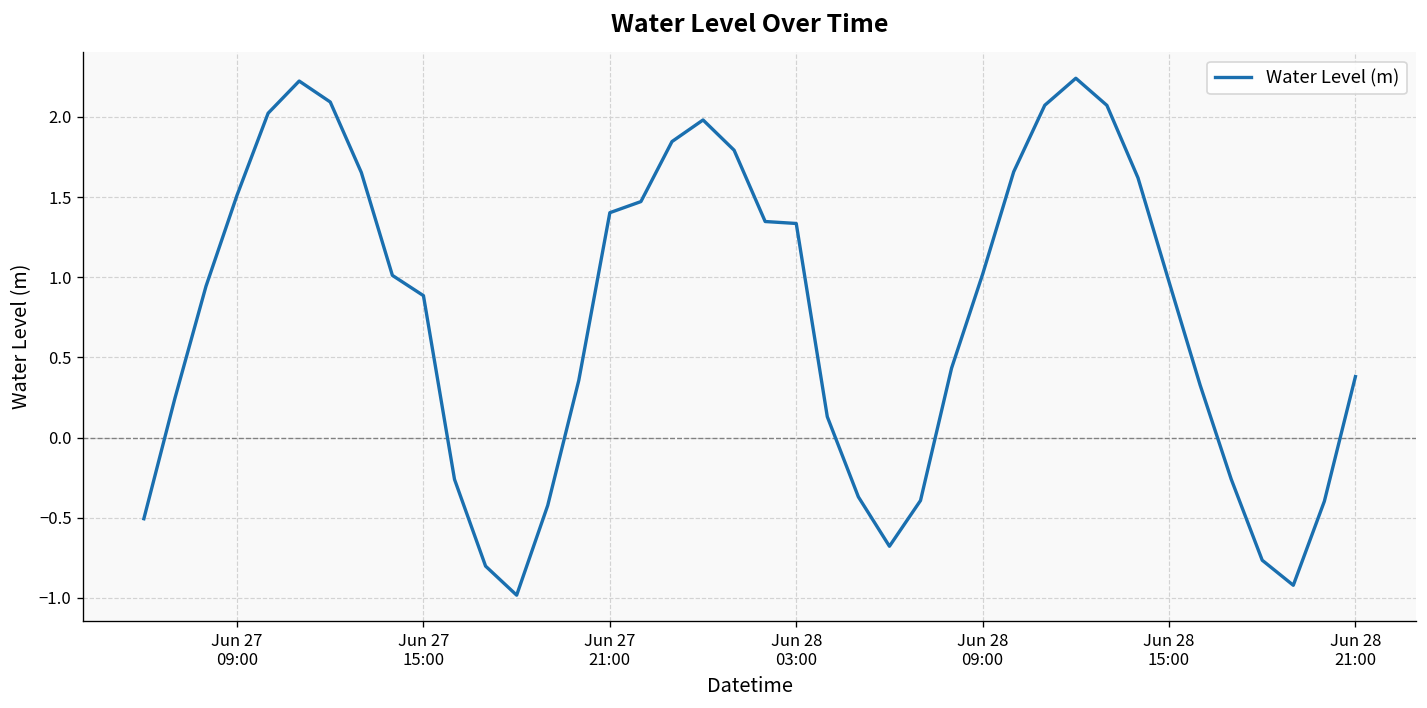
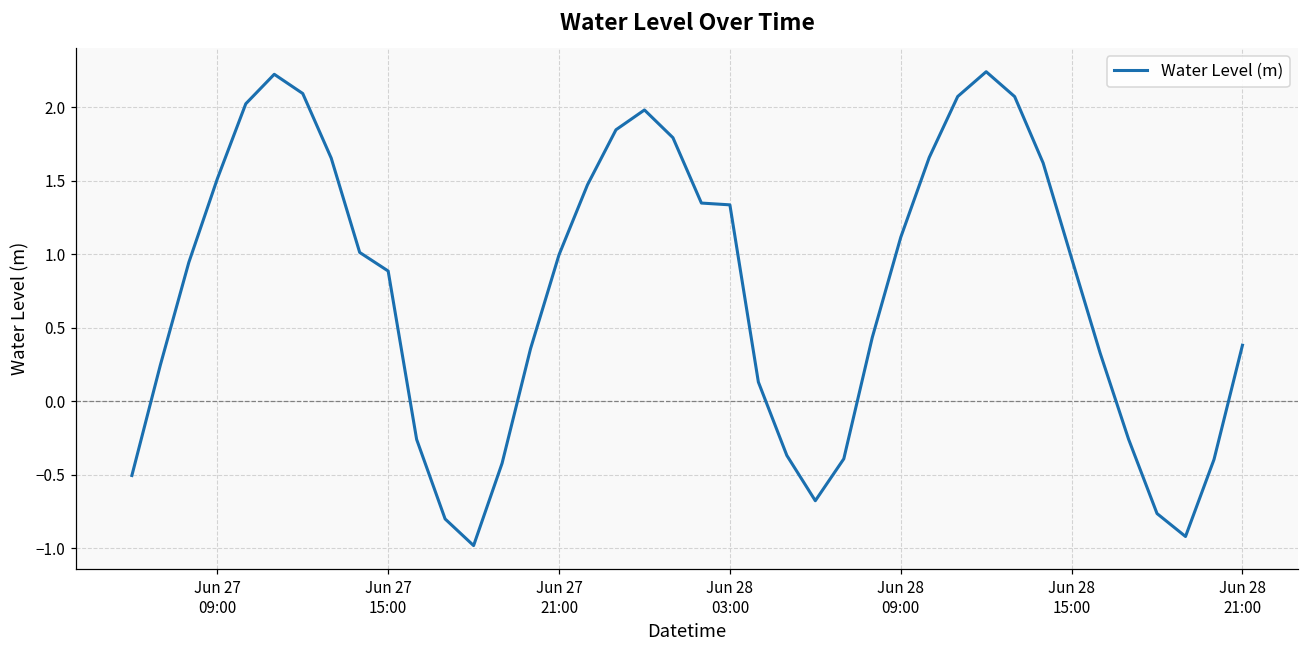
Jun 27 21:00: 1.40 -> 1.00
Jun 28 09:00: 1.02 -> 1.11
